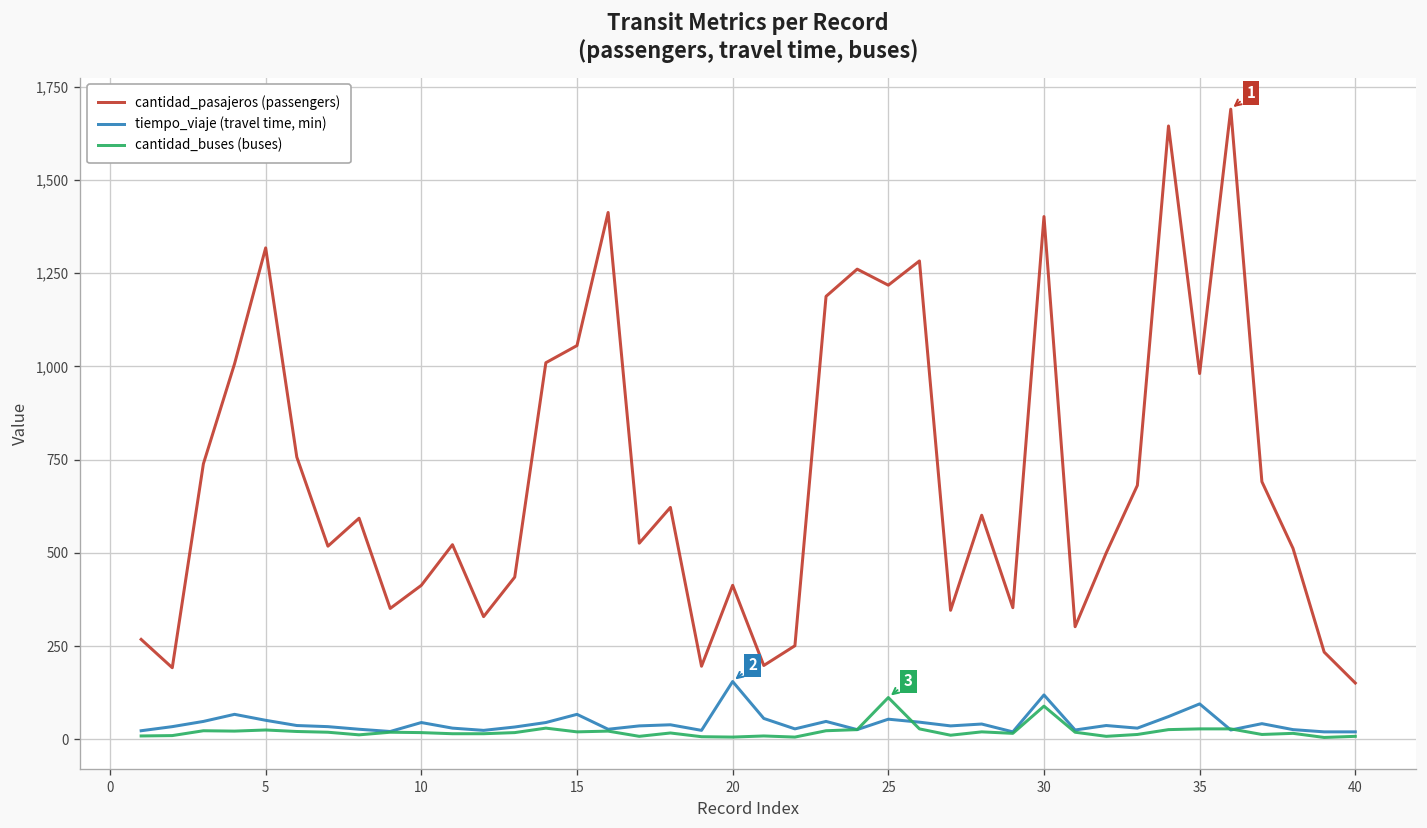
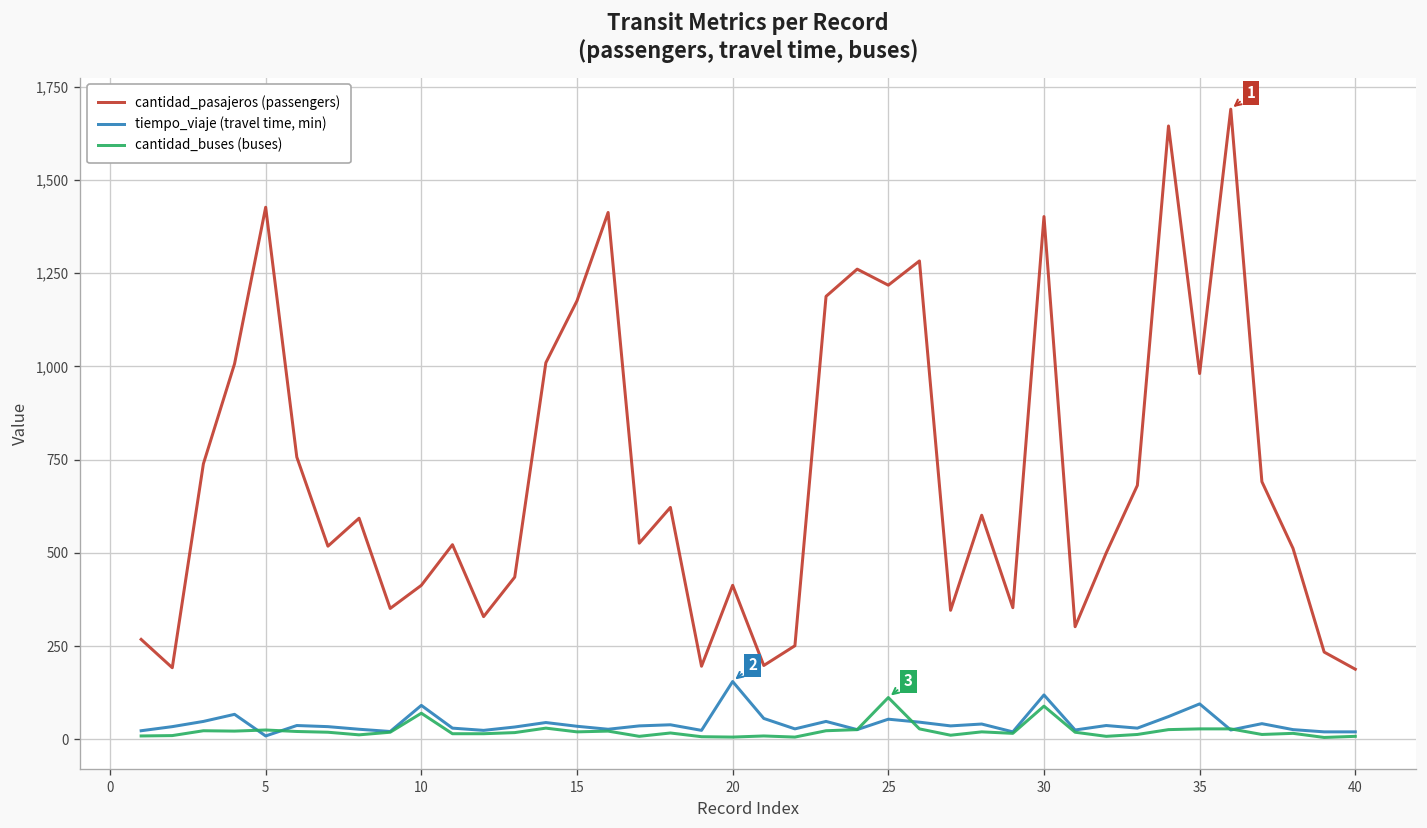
cantidad_pasajeros (passengers), 5: 1,320 -> 1,430
tiempo_viaje (travel time, min), 5: 50 -> 10
tiempo_viaje (travel time, min), 10: 50 -> 90
cantidad_buses (buses), 10: 20 -> 70
cantidad_pasajeros (passengers), 15: 1,060 -> 1,180
tiempo_viaje (travel time, min), 15: 70 -> 40
cantidad_pasajeros (passengers), 40: 150 -> 190
